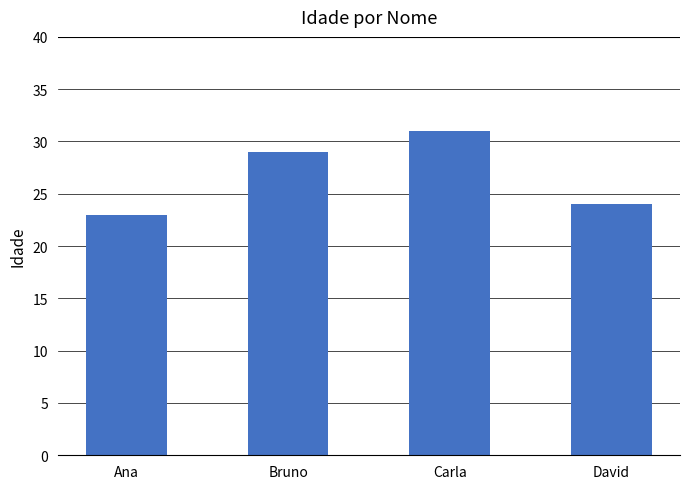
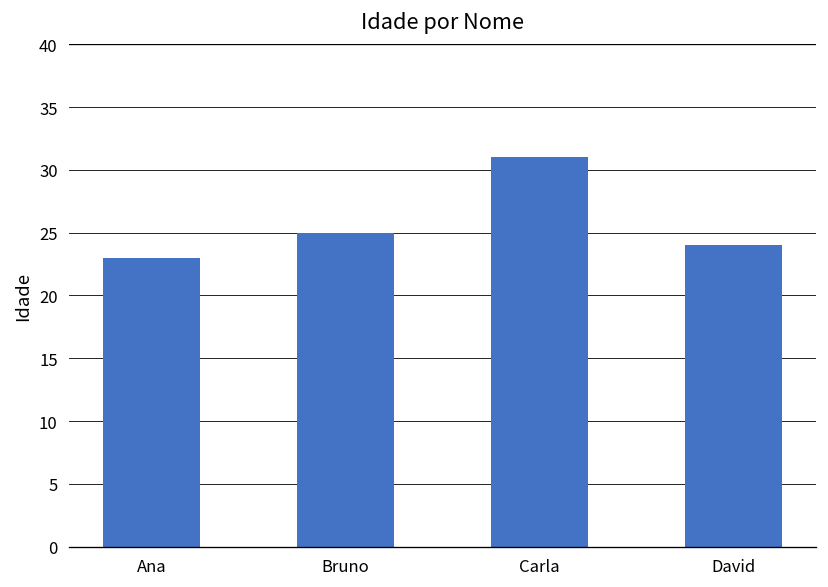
Bruno: 29 -> 25
